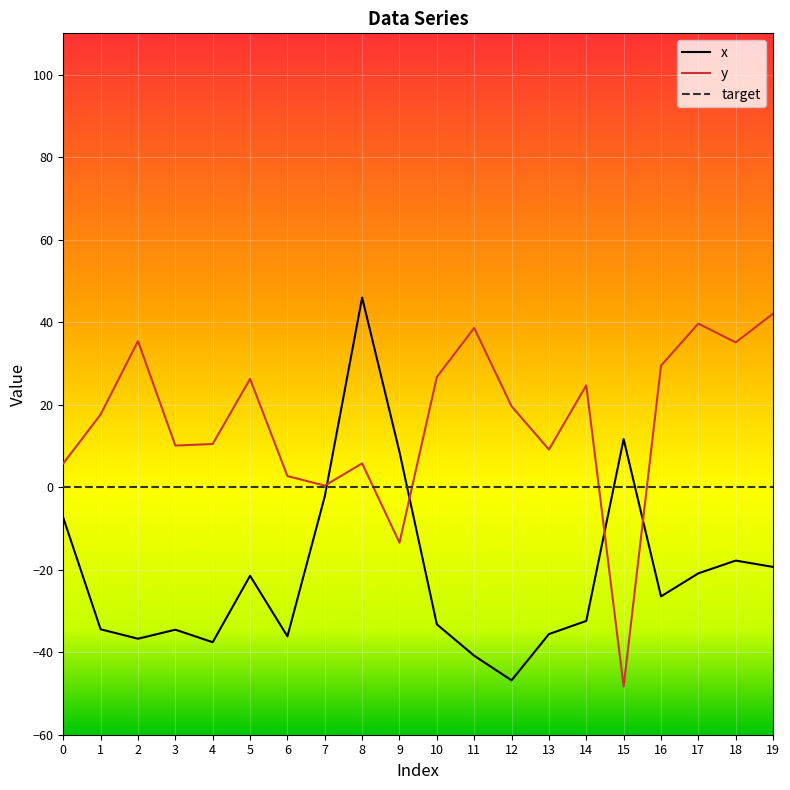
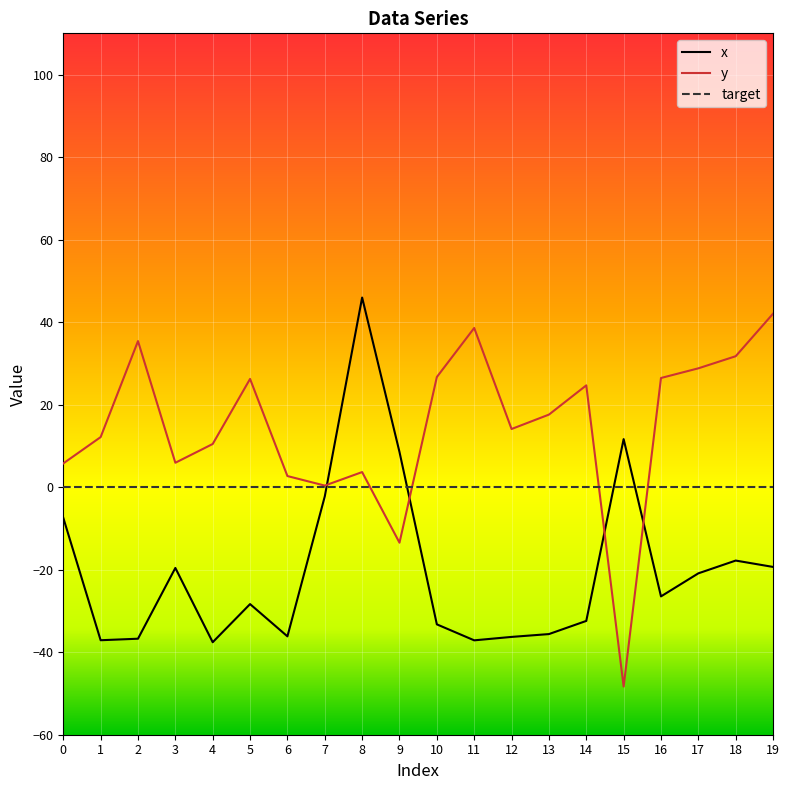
x, 1: -34 -> -37
y, 1: 18 -> 12
x, 3: -35 -> -20
y, 3: 10 -> 6
x, 5: -21 -> -28
y, 8: 6 -> 4
x, 11: -41 -> -37
x, 12: -47 -> -36
y, 12: 20 -> 14
y, 13: 9 -> 18
y, 16: 29 -> 26
y, 17: 40 -> 29
y, 18: 35 -> 32
